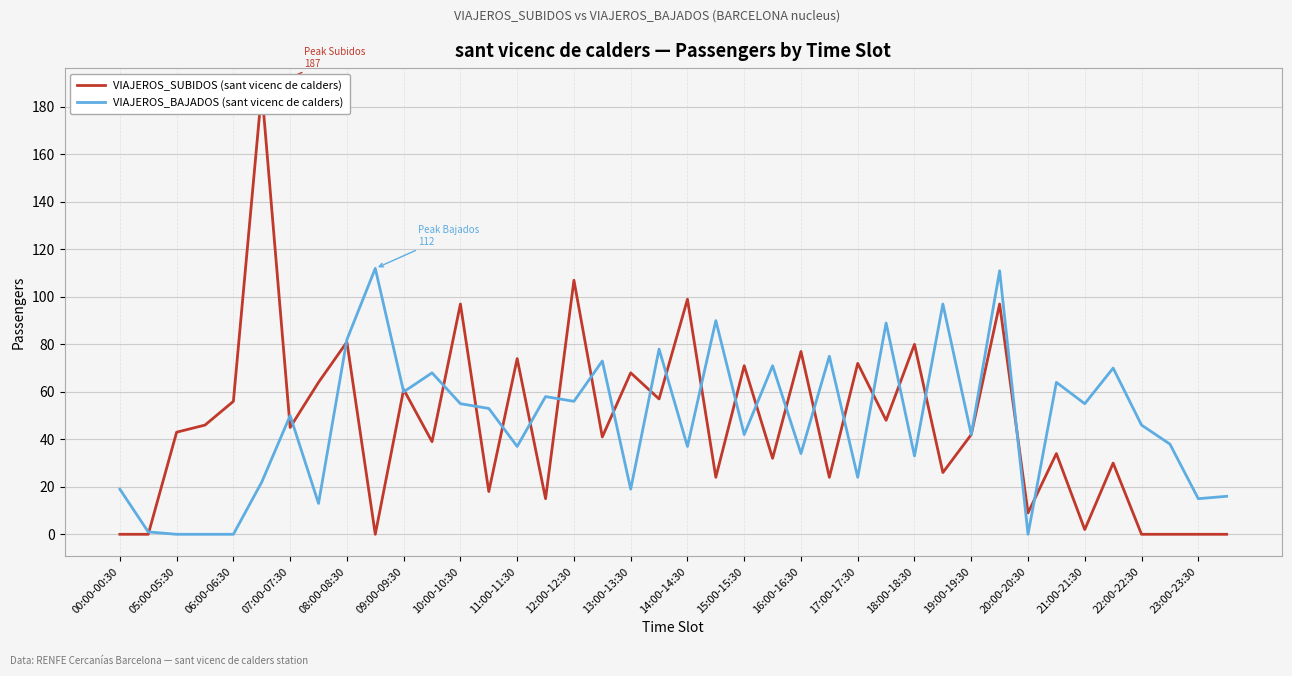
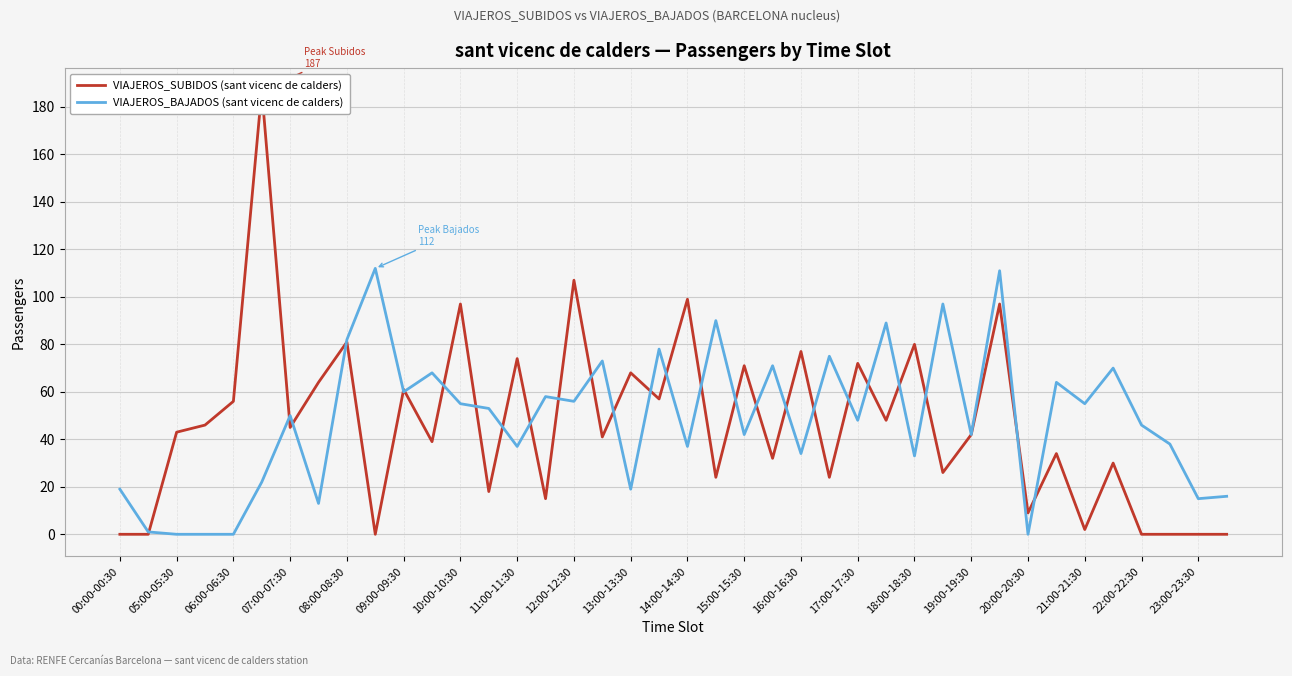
VIAJEROS_BAJADOS (sant vicenc de calders), 17:00-17:30: 24 -> 48
